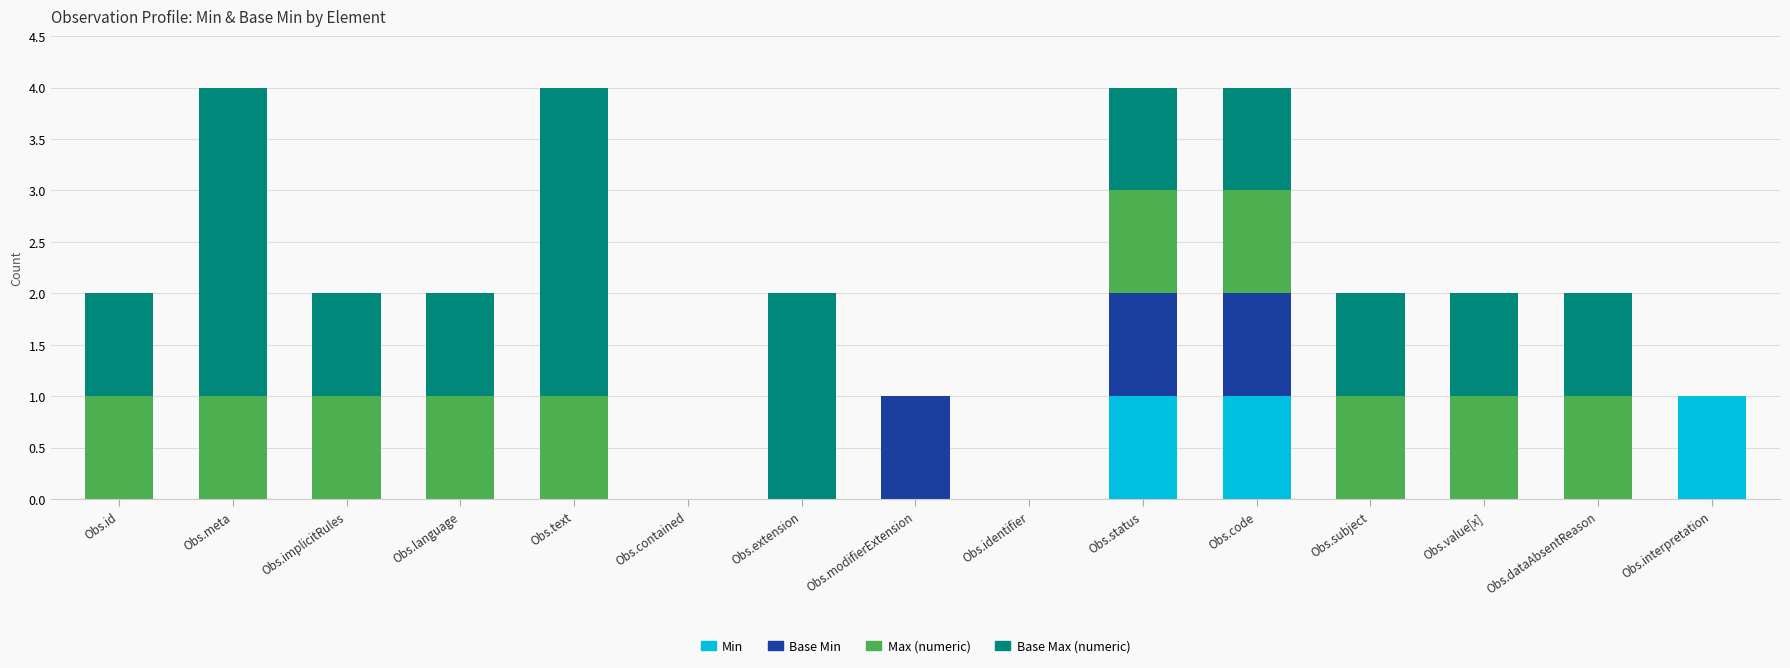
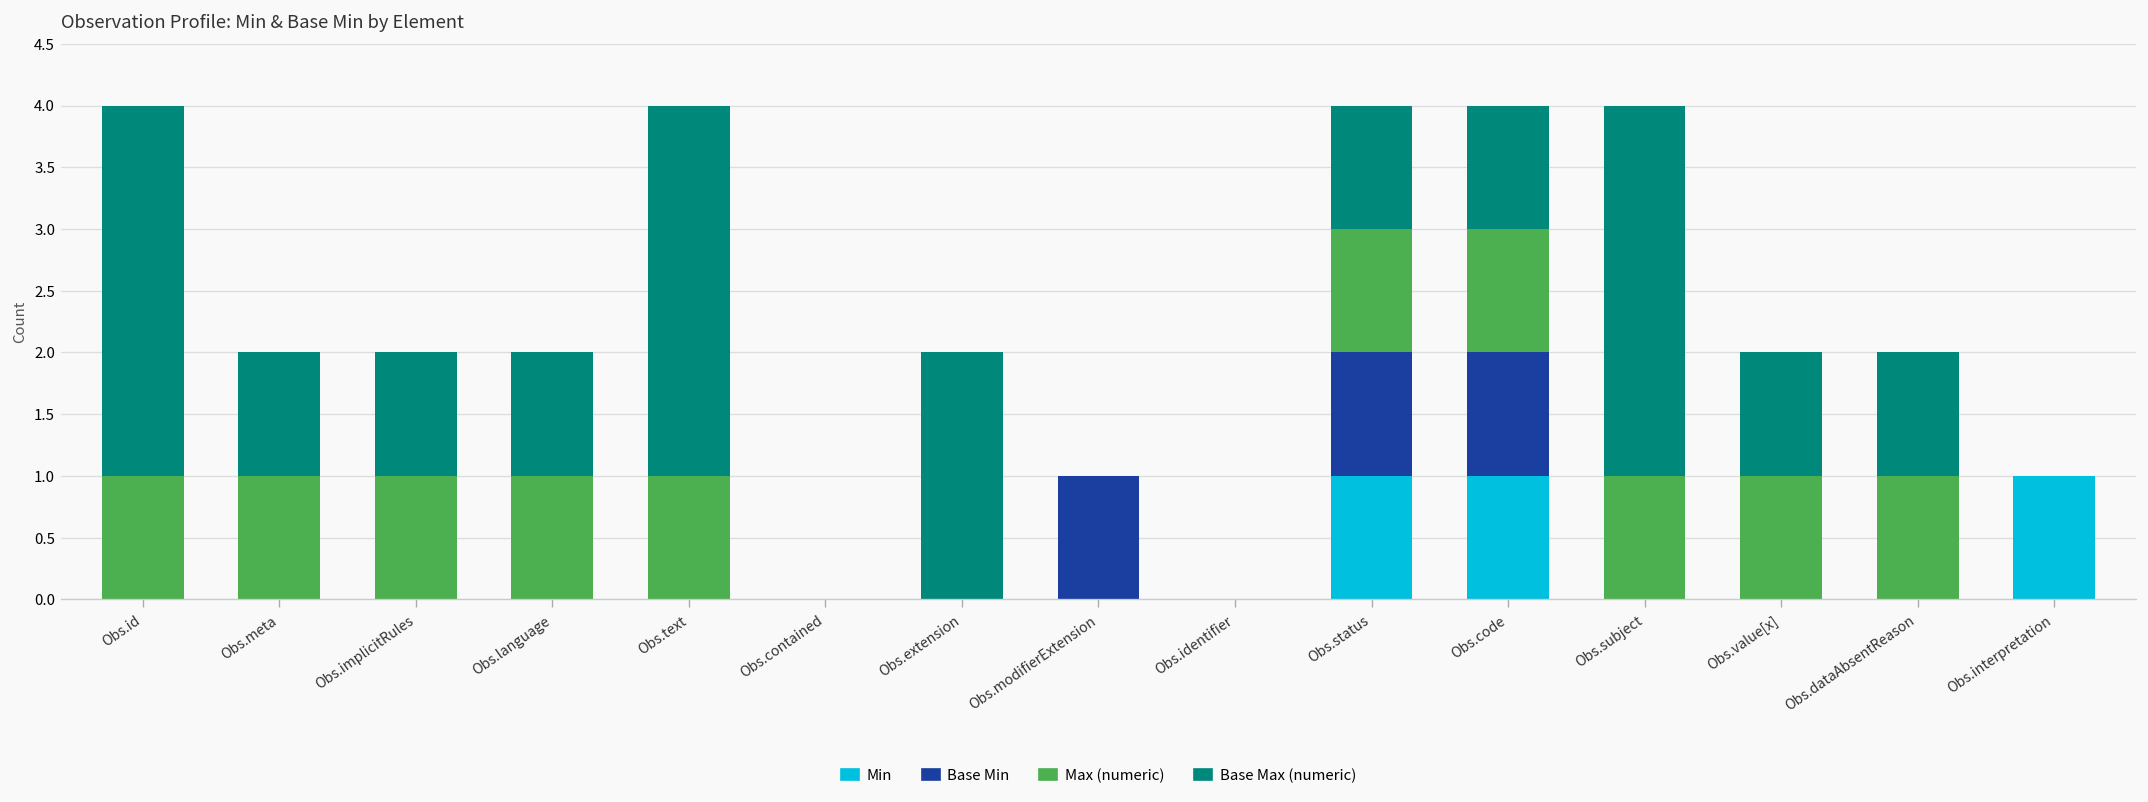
Base Max (numeric), Obs.id: 1 -> 3
Base Max (numeric), Obs.meta: 3 -> 1
Base Max (numeric), Obs.subject: 1 -> 3
